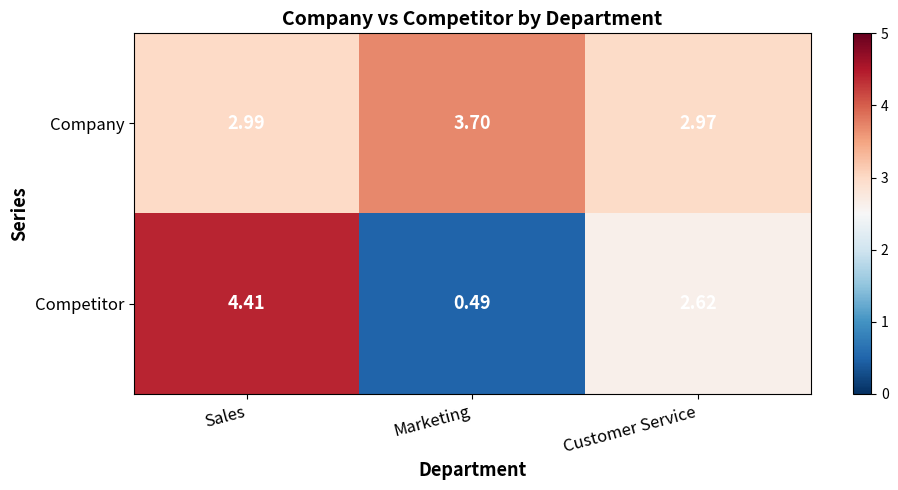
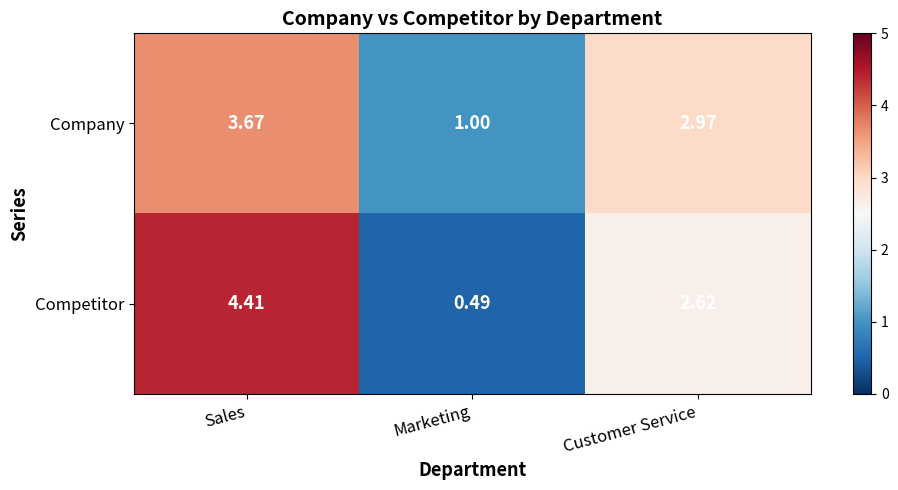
Company, Sales: 2.99 -> 3.67
Company, Marketing: 3.70 -> 1.00
